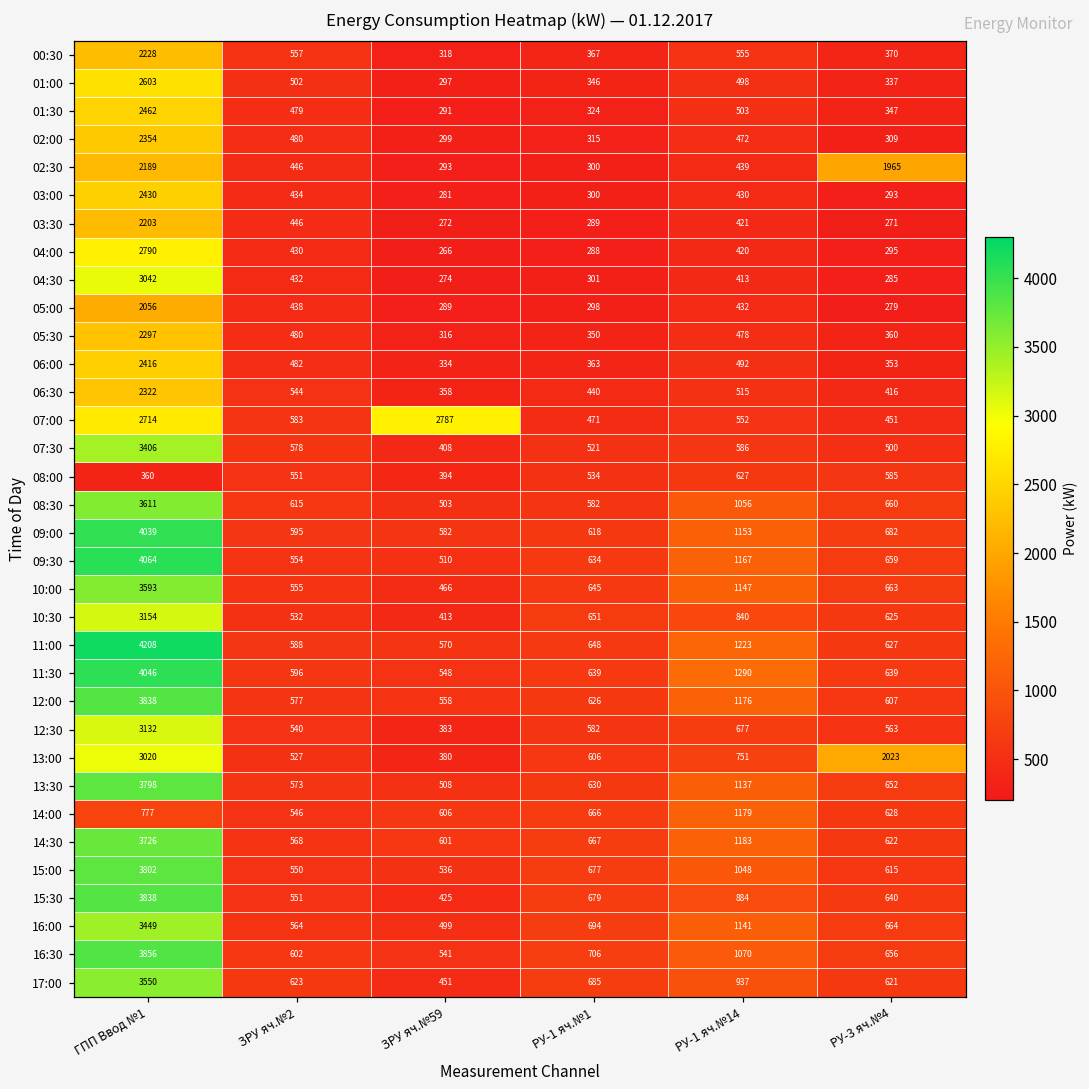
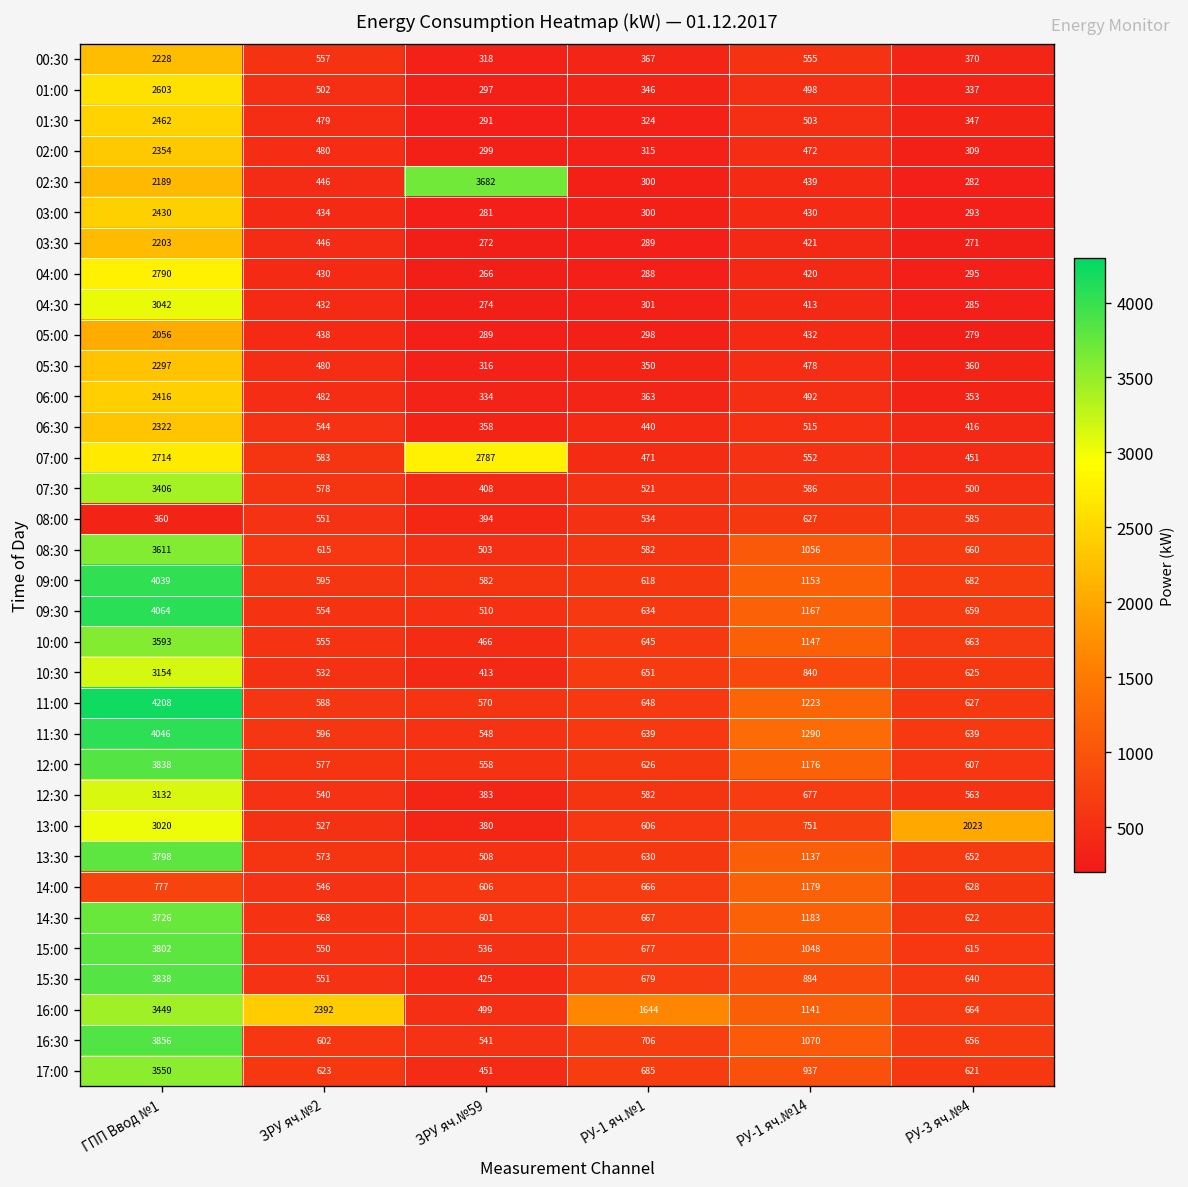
02:30, ЗРУ яч.№59: 293 -> 3682
02:30, РУ-3 яч.№4: 1965 -> 282
16:00, ЗРУ яч.№2: 564 -> 2392
16:00, РУ-1 яч.№1: 694 -> 1644
